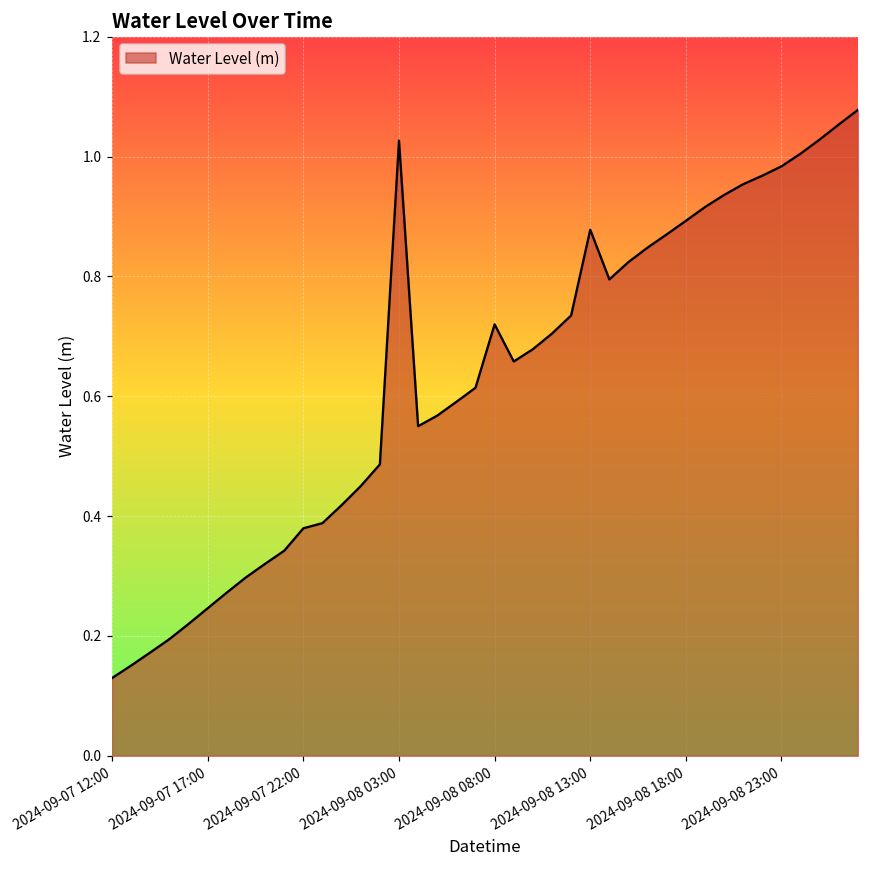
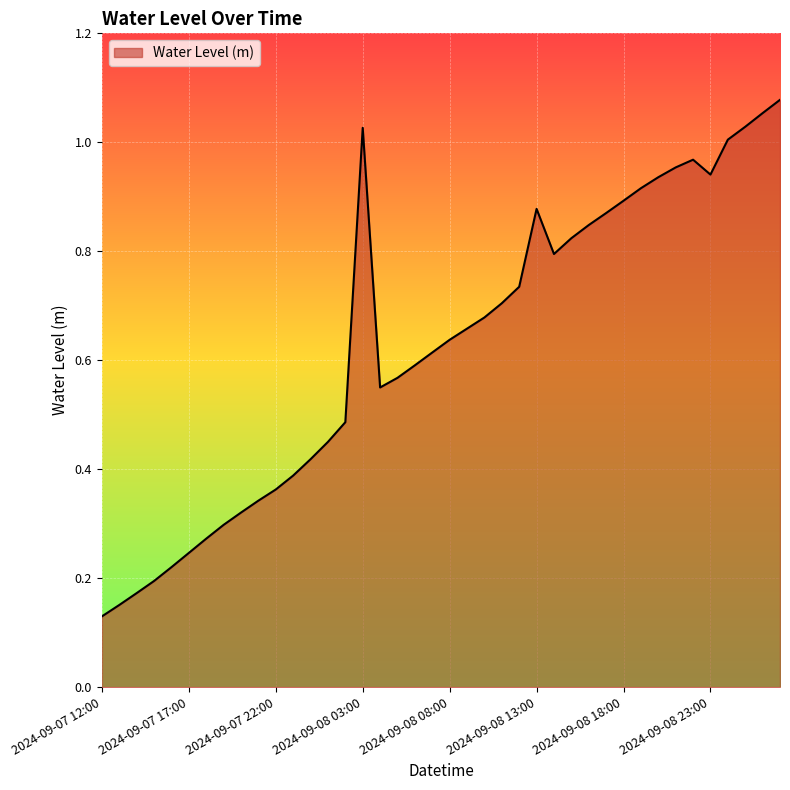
2024-09-07 22:00: 0.38 -> 0.36
2024-09-08 08:00: 0.72 -> 0.64
2024-09-08 23:00: 0.98 -> 0.94
